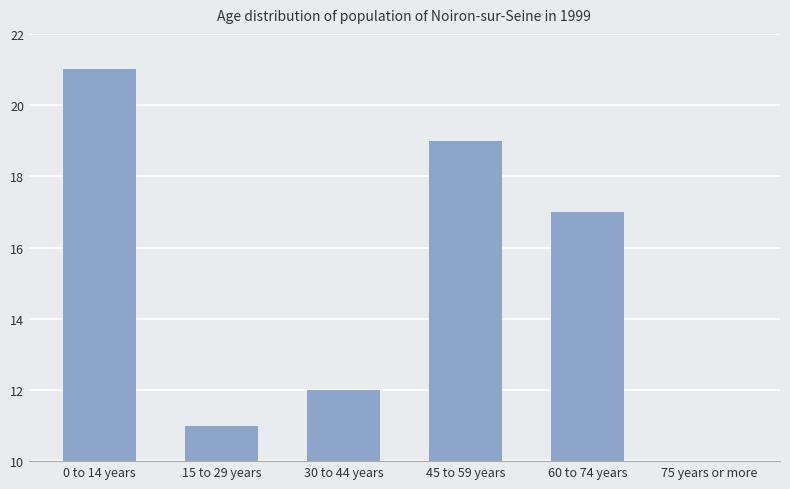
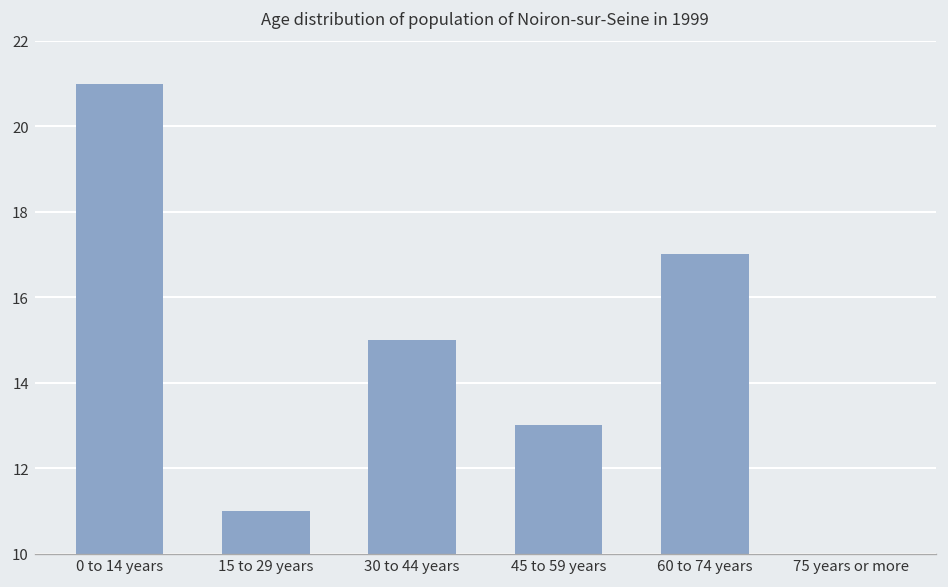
30 to 44 years: 12 -> 15
45 to 59 years: 19 -> 13
